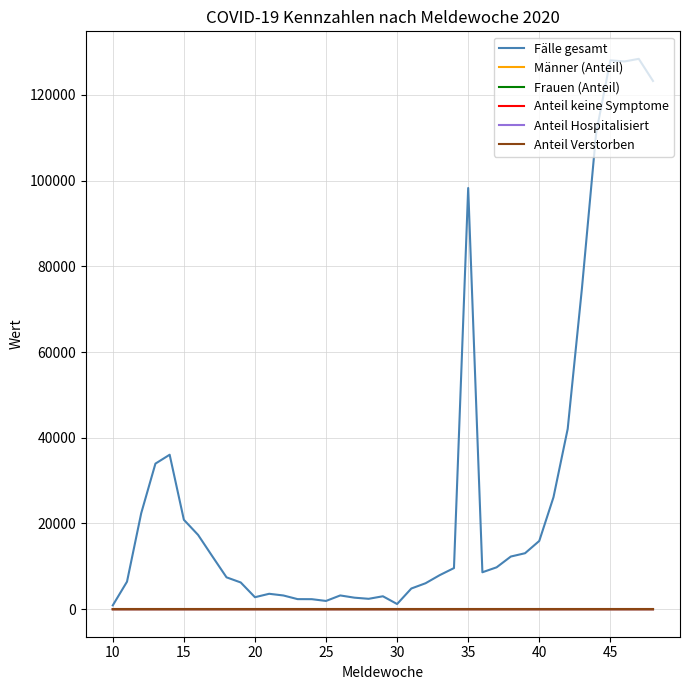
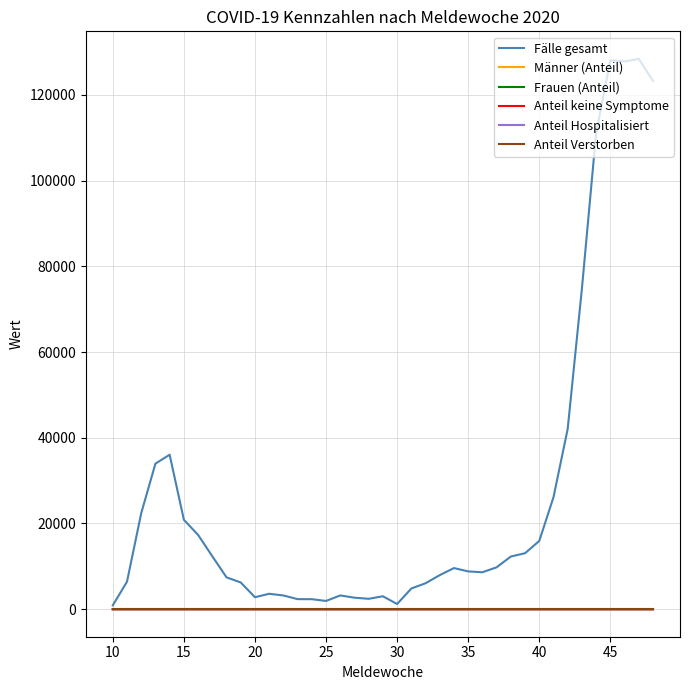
Fälle gesamt, 35: 98000 -> 9000
